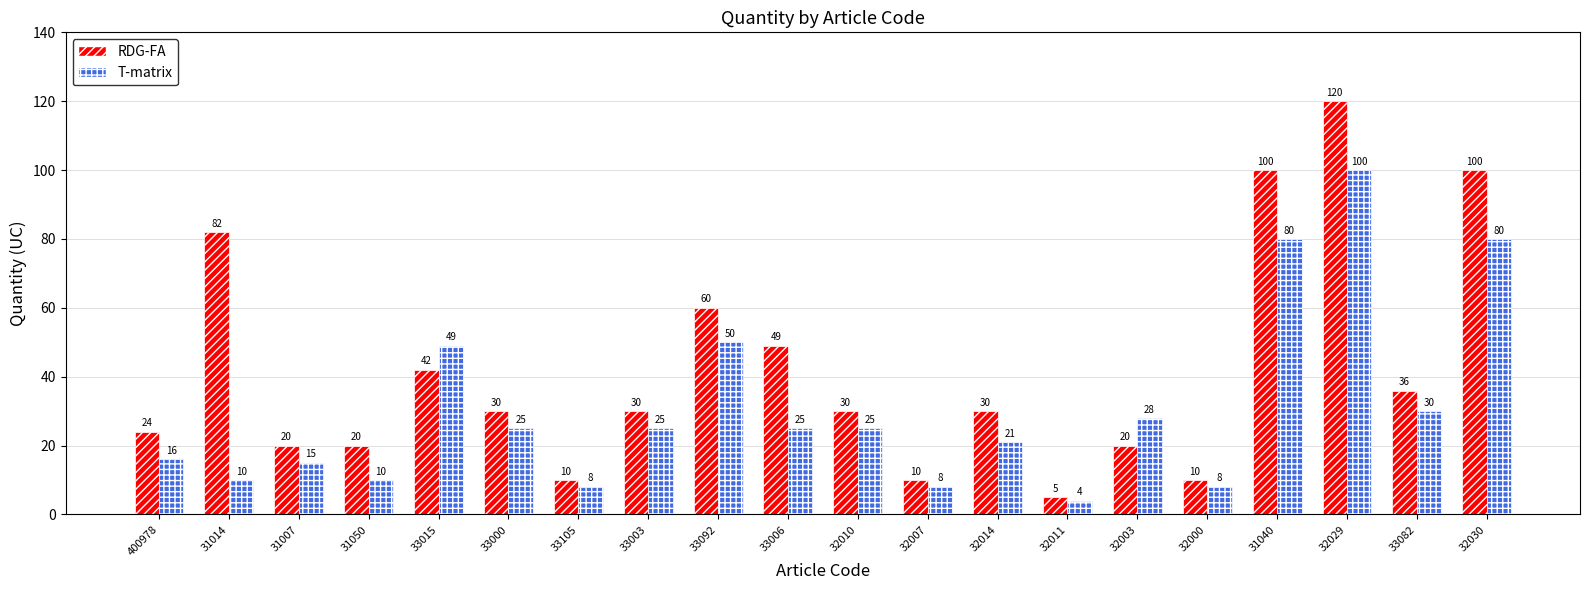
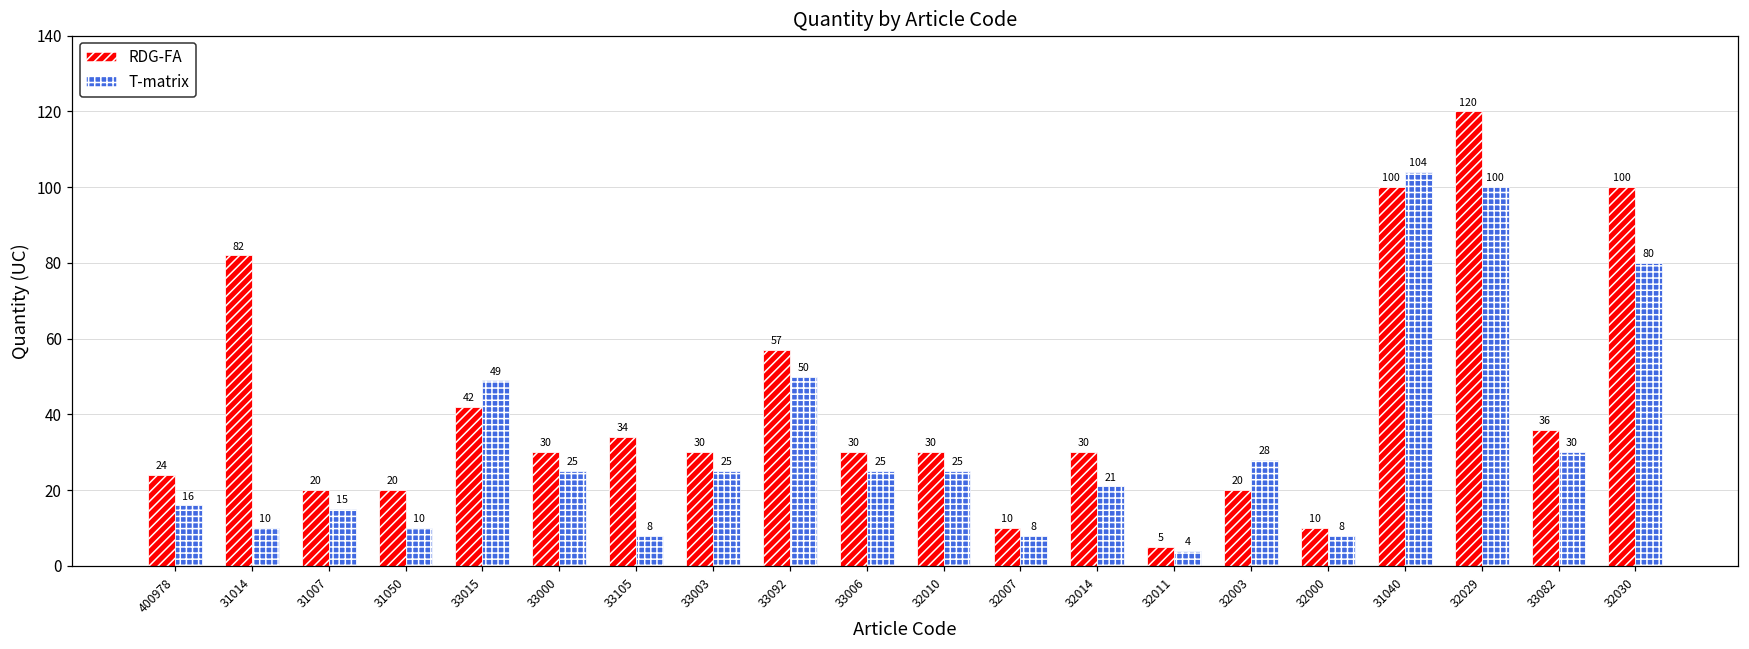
RDG-FA, 33105: 10 -> 34
RDG-FA, 33092: 60 -> 57
RDG-FA, 33006: 49 -> 30
T-matrix, 31040: 80 -> 104
